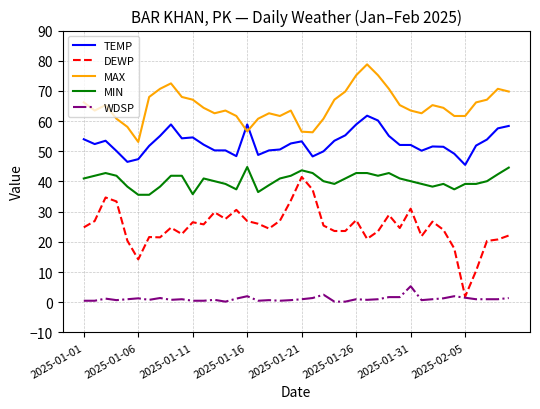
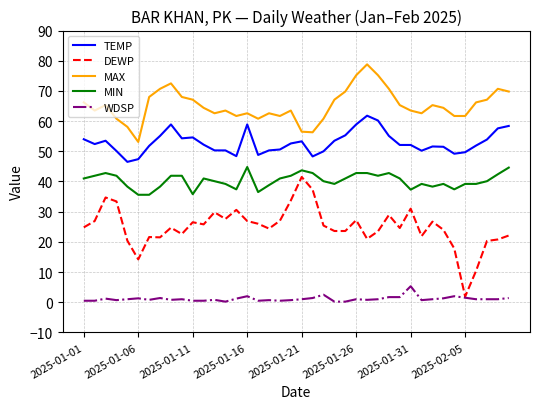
MAX, 2025-01-16: 57 -> 63
MIN, 2025-01-31: 40 -> 37
TEMP, 2025-02-05: 46 -> 50
